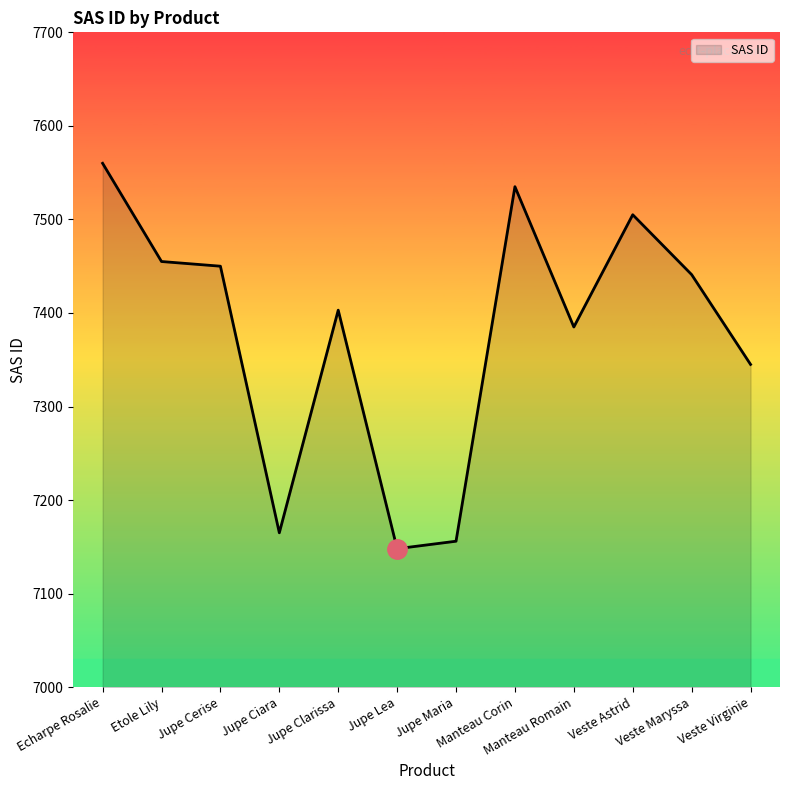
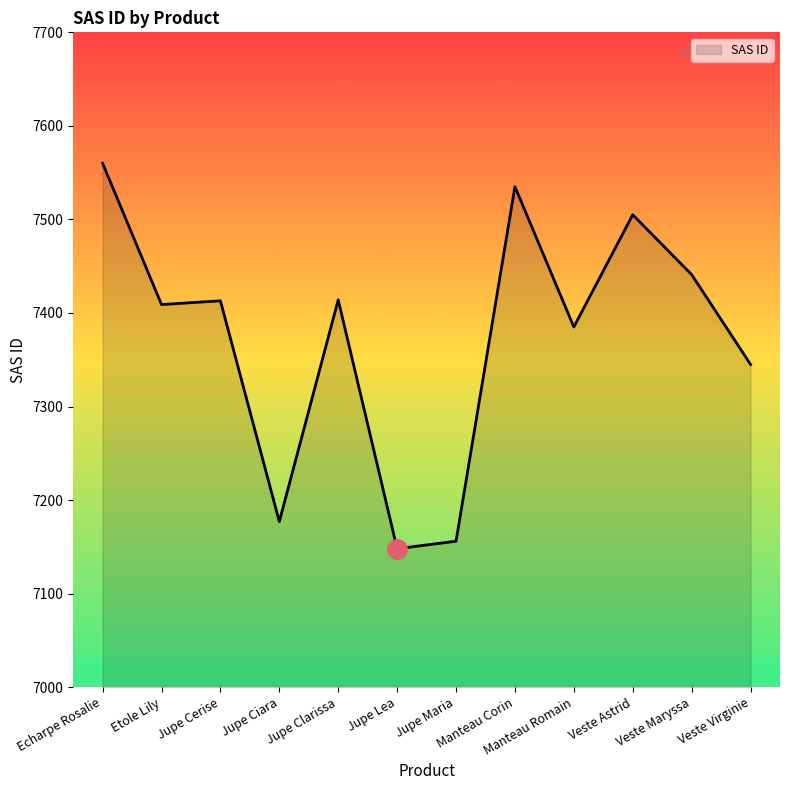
SAS ID, Etole Lily: 7460 -> 7410
SAS ID, Jupe Cerise: 7450 -> 7410
SAS ID, Jupe Ciara: 7170 -> 7180
SAS ID, Jupe Clarissa: 7400 -> 7410
